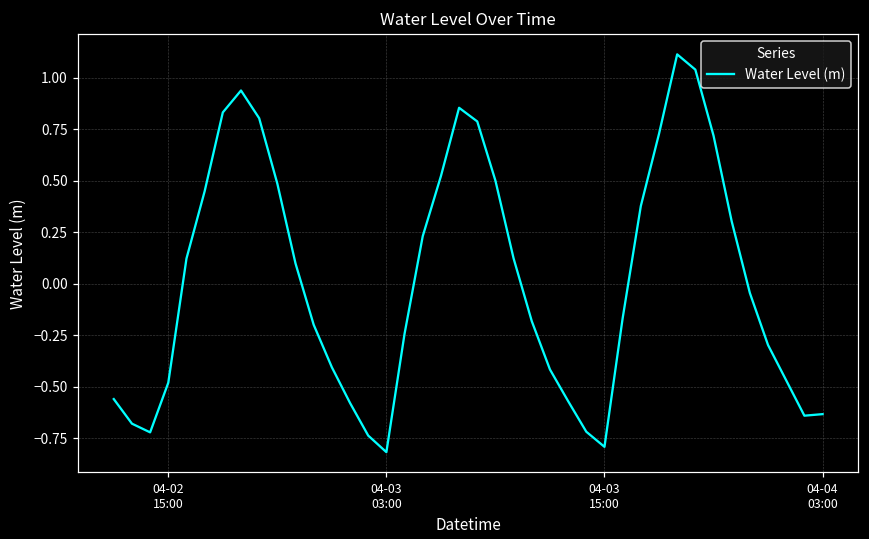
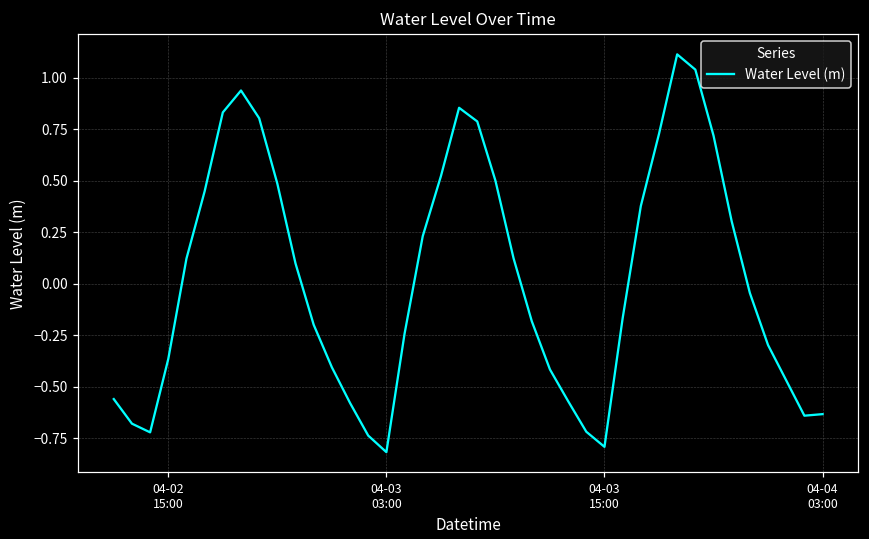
04-02 15:00: -0.48 -> -0.37
